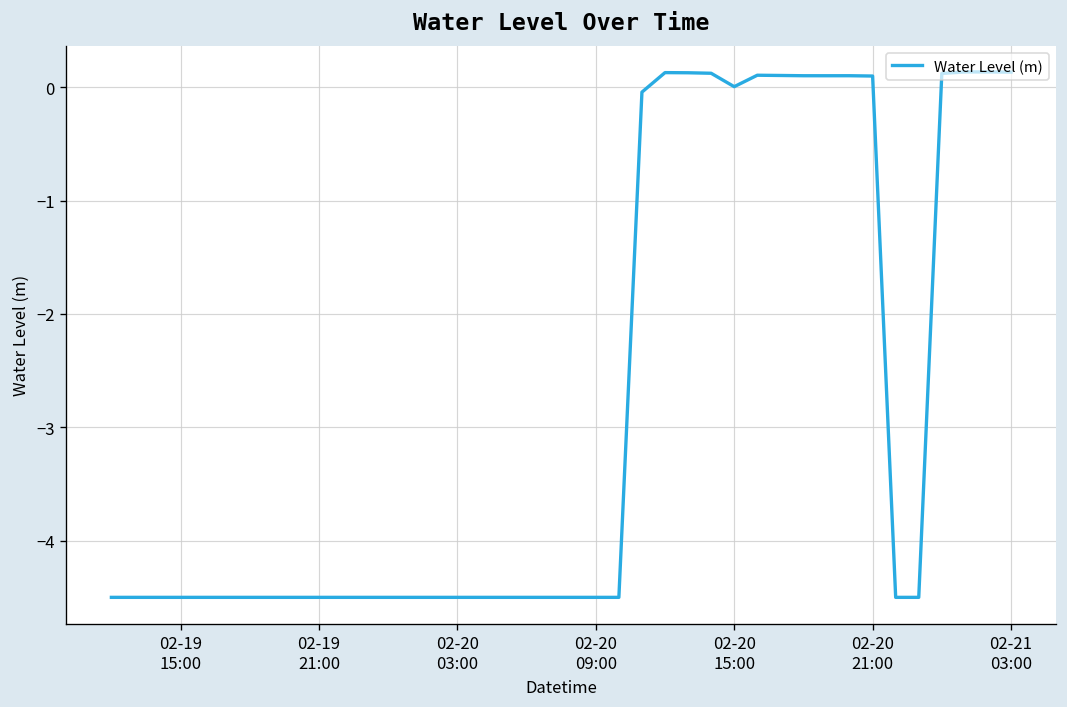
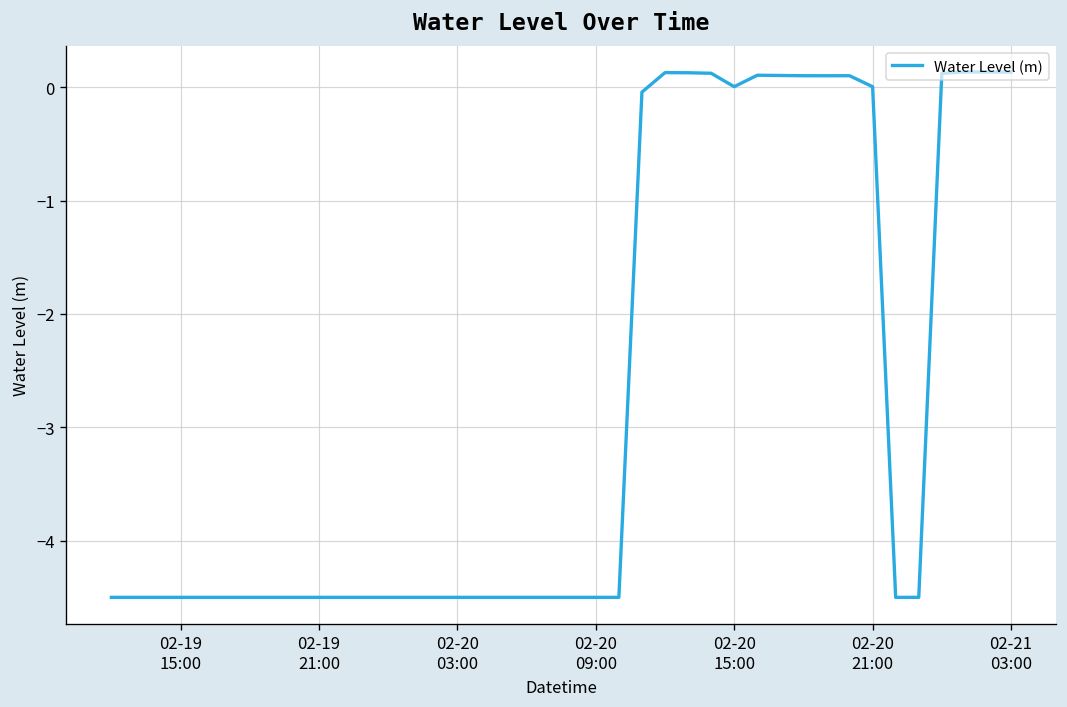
02-20 21:00: 0.1 -> 0.0
